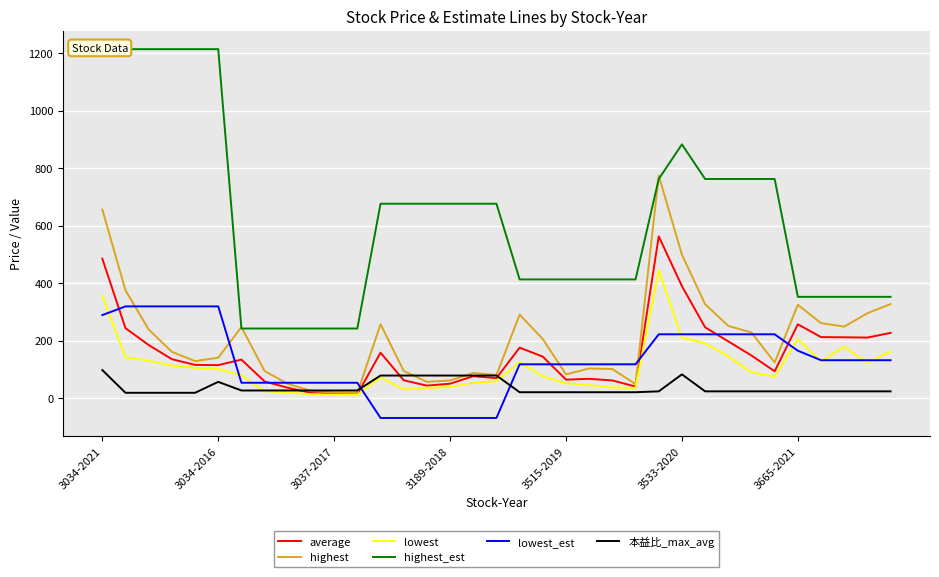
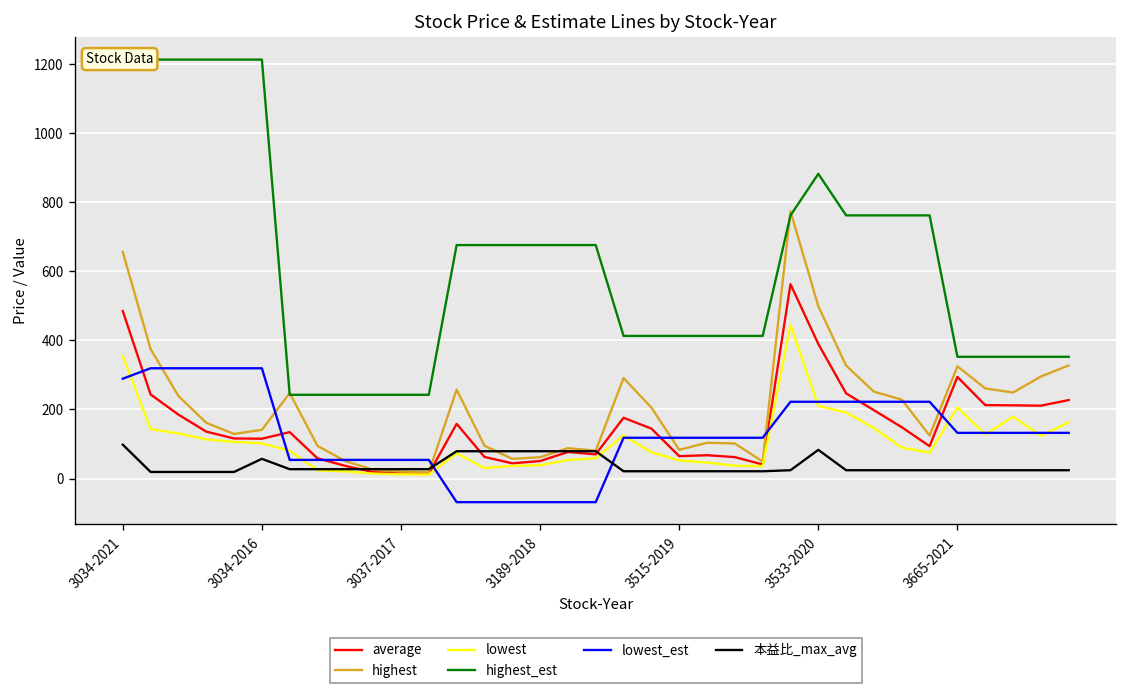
average, 3665-2021: 260 -> 290
lowest_est, 3665-2021: 170 -> 130
